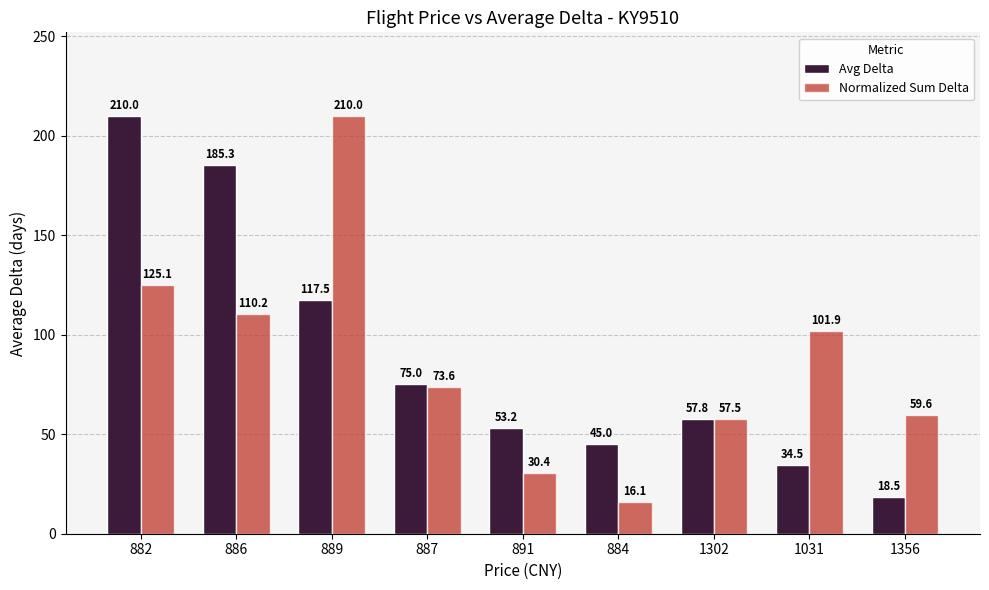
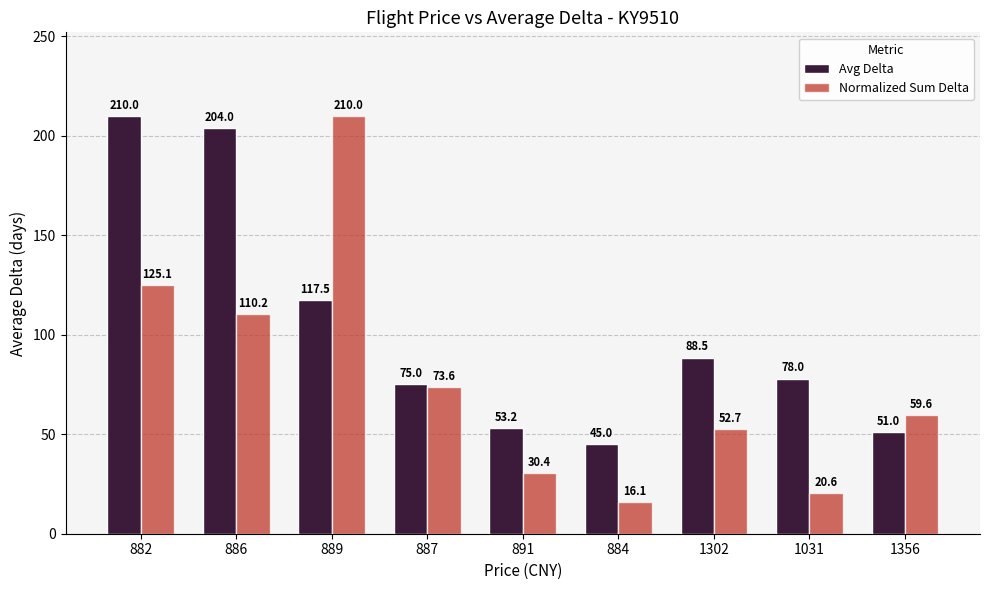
Avg Delta, 886: 185.3 -> 204.0
Avg Delta, 1302: 57.8 -> 88.5
Normalized Sum Delta, 1302: 57.5 -> 52.7
Avg Delta, 1031: 34.5 -> 78.0
Normalized Sum Delta, 1031: 101.9 -> 20.6
Avg Delta, 1356: 18.5 -> 51.0
